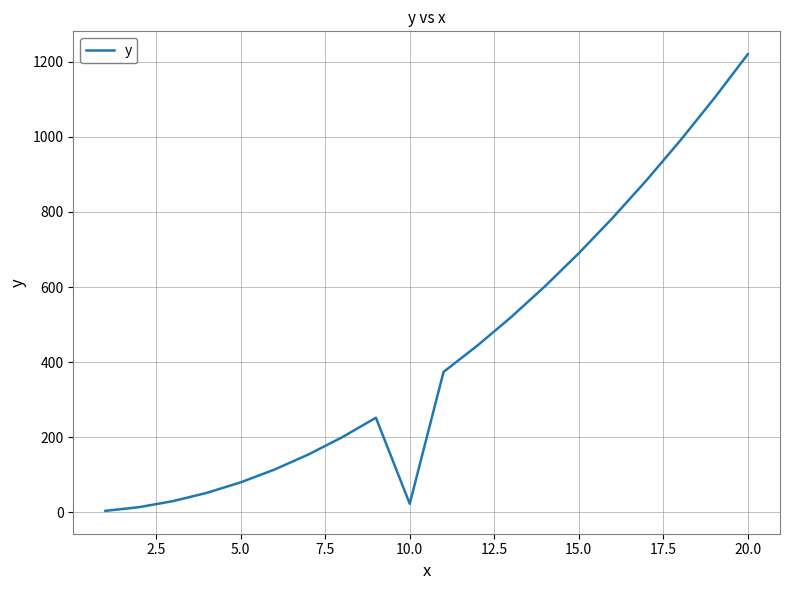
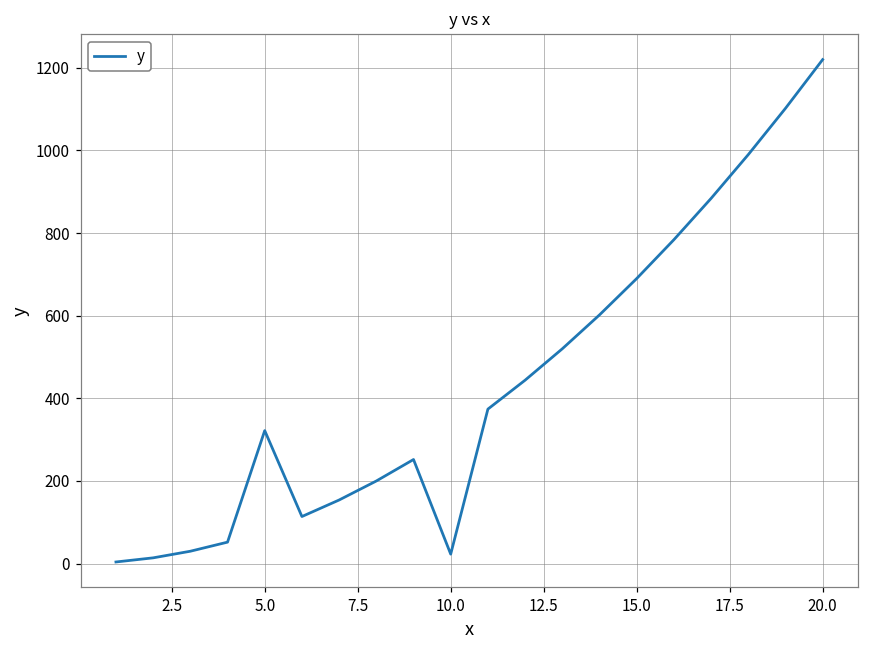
5.0: 80 -> 320
